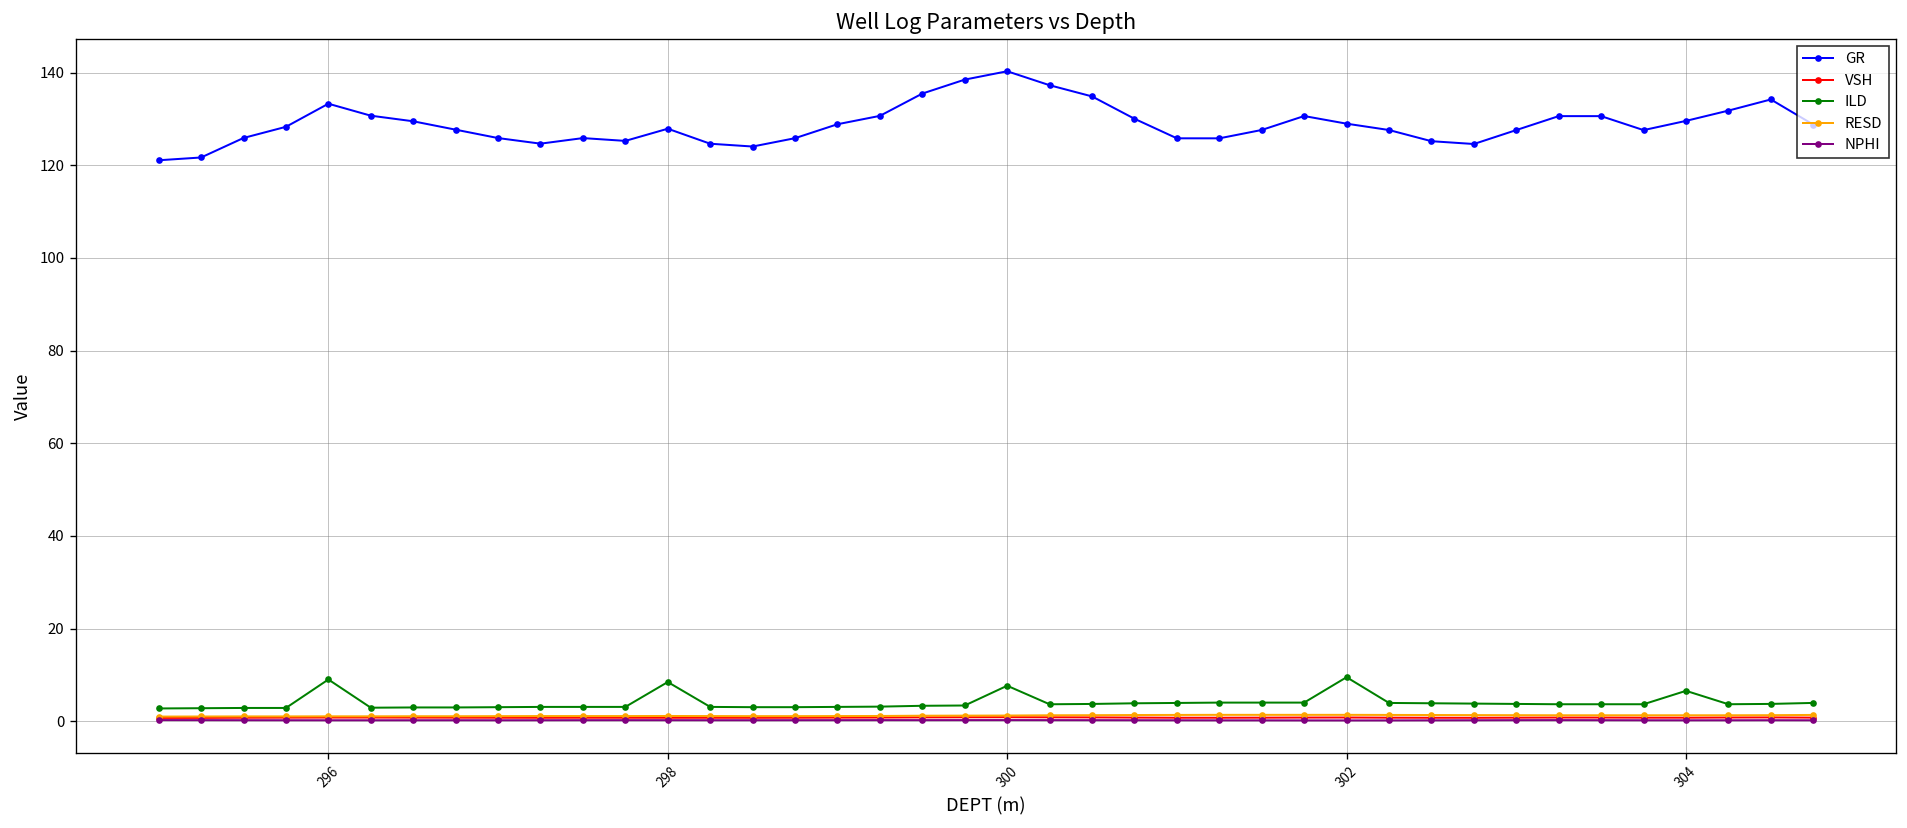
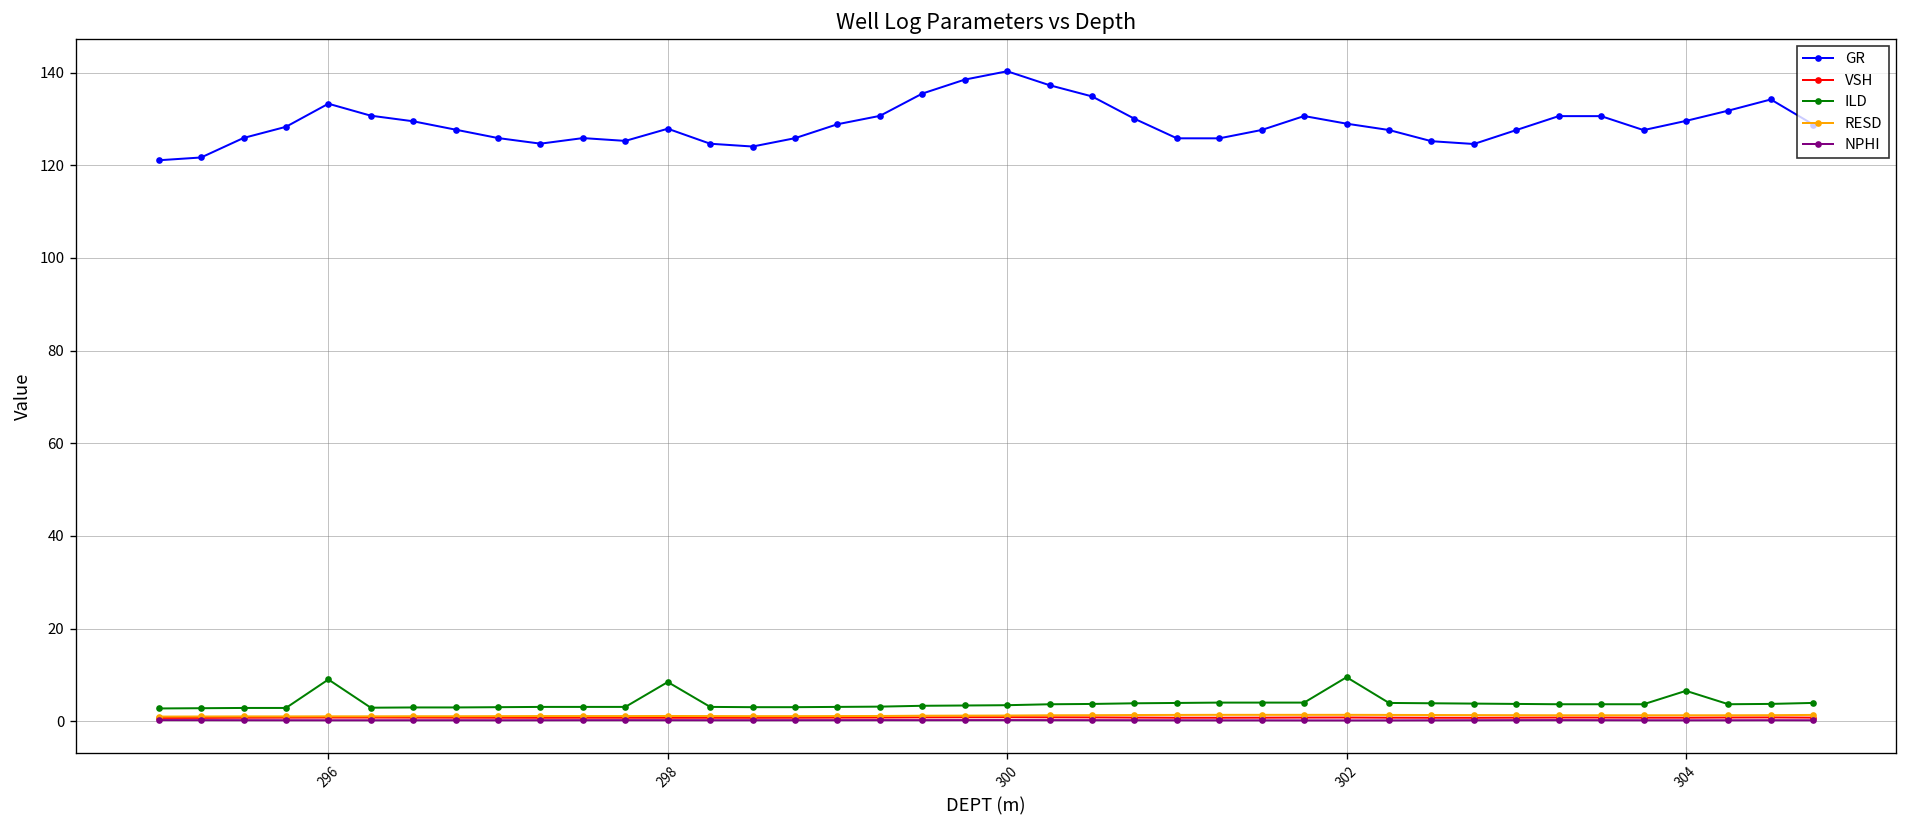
ILD, 300: 8 -> 3
